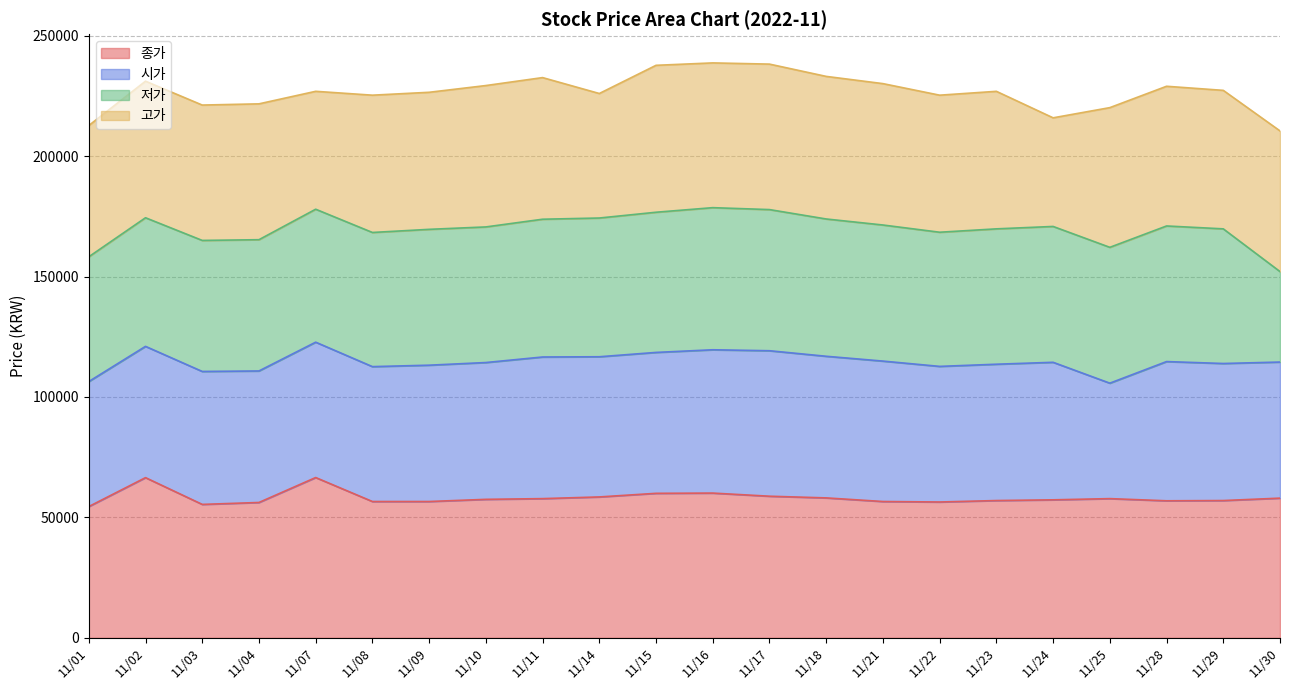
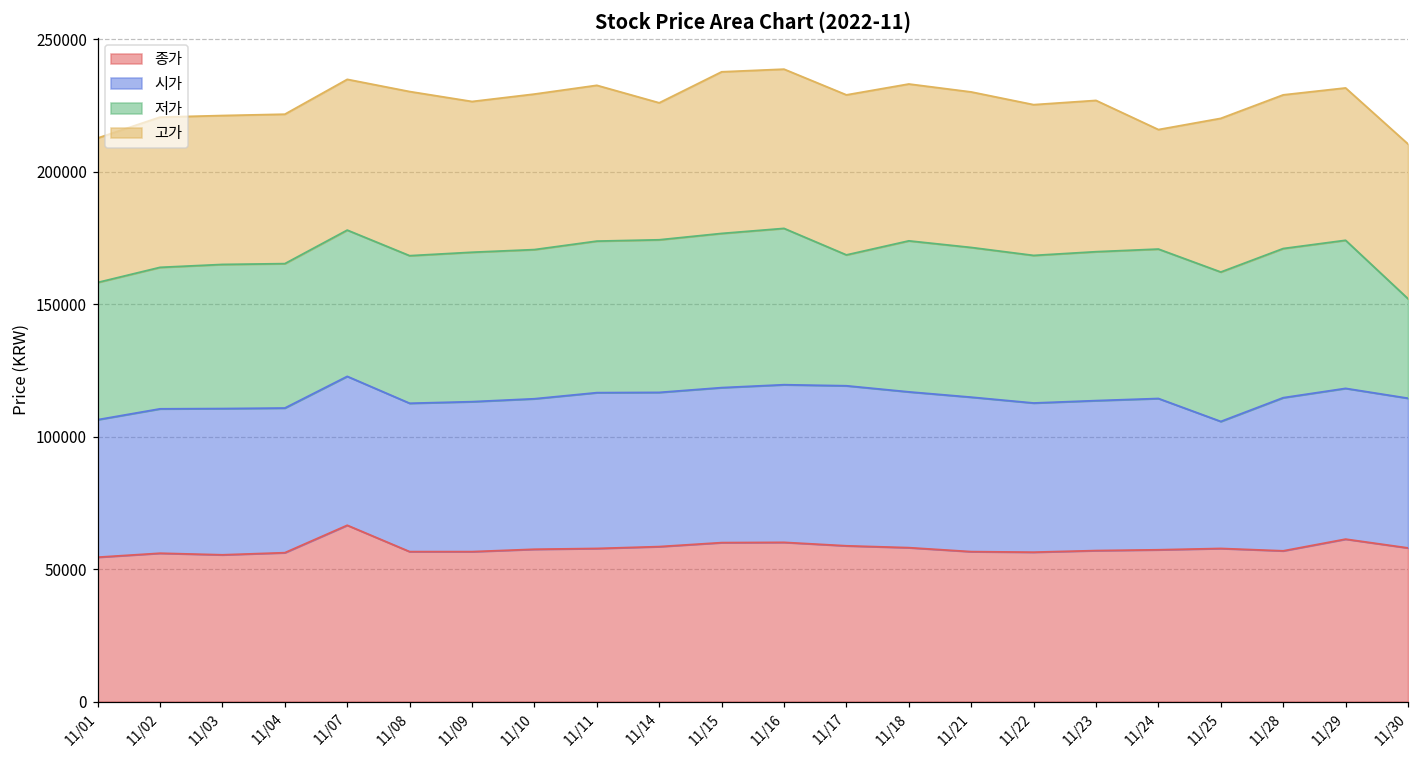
종가, 11/02: 67000 -> 56000
고가, 11/07: 49000 -> 57000
고가, 11/08: 57000 -> 62000
저가, 11/17: 59000 -> 49000
종가, 11/29: 57000 -> 61000
